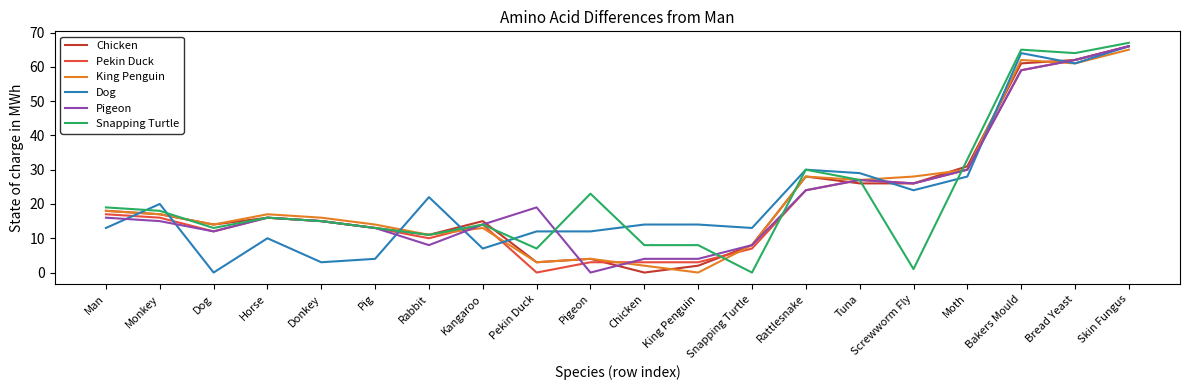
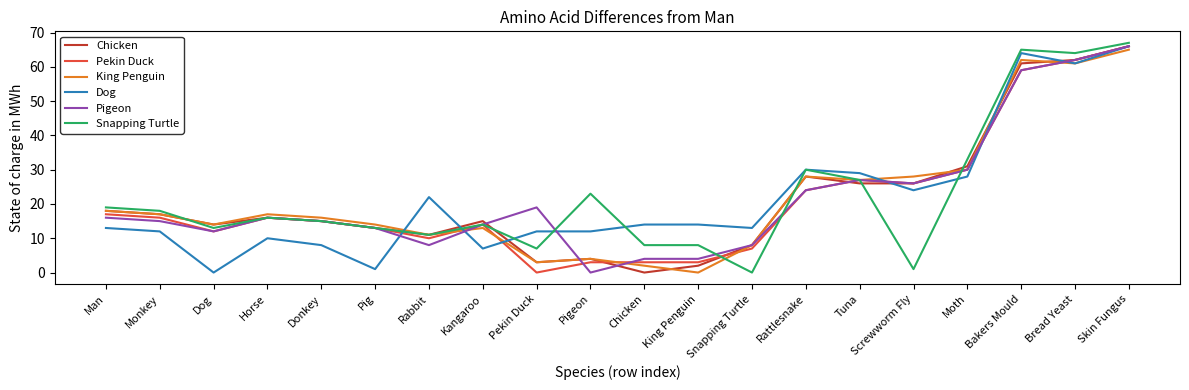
Dog, Monkey: 20 -> 12
Dog, Donkey: 3 -> 8
Dog, Pig: 4 -> 1
